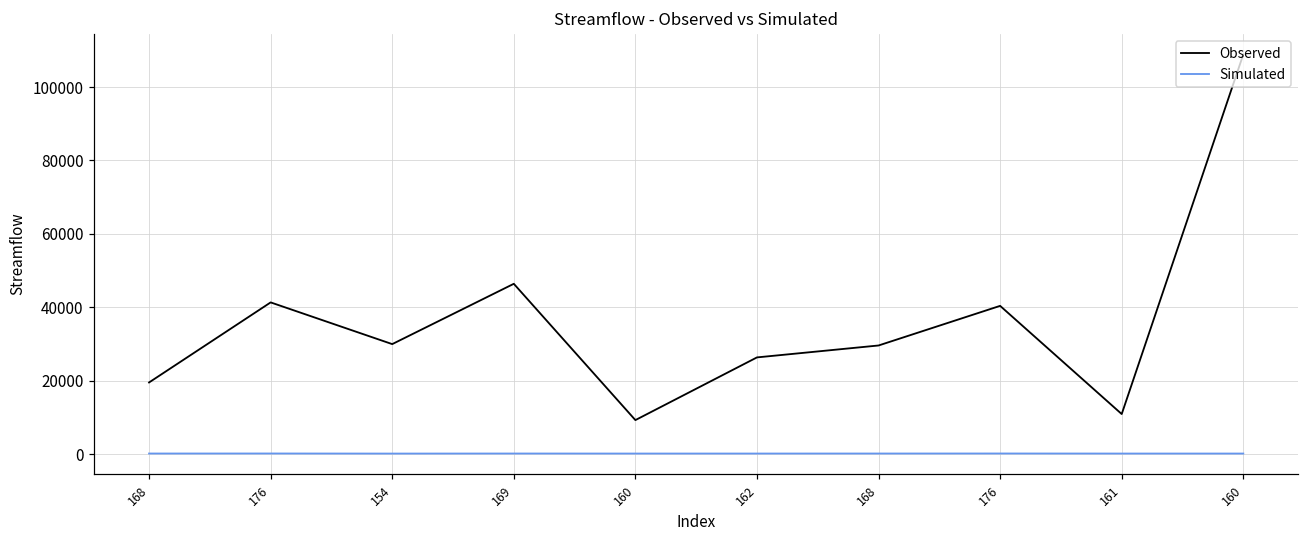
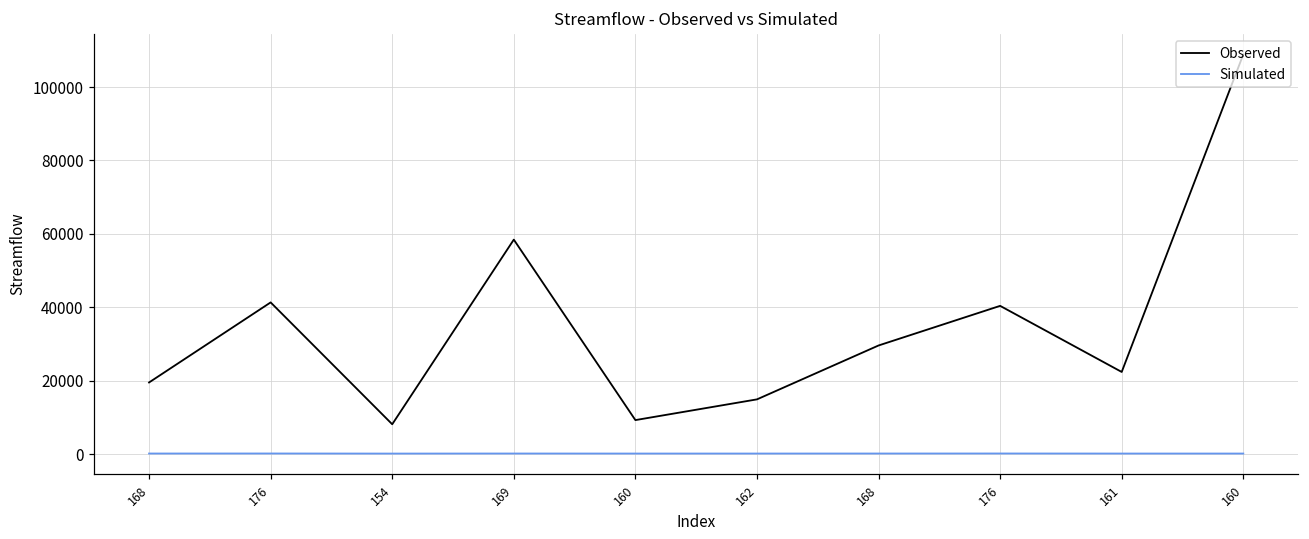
Observed, 154: 30000 -> 8000
Observed, 169: 46000 -> 58000
Observed, 162: 26000 -> 15000
Observed, 161: 11000 -> 22000
